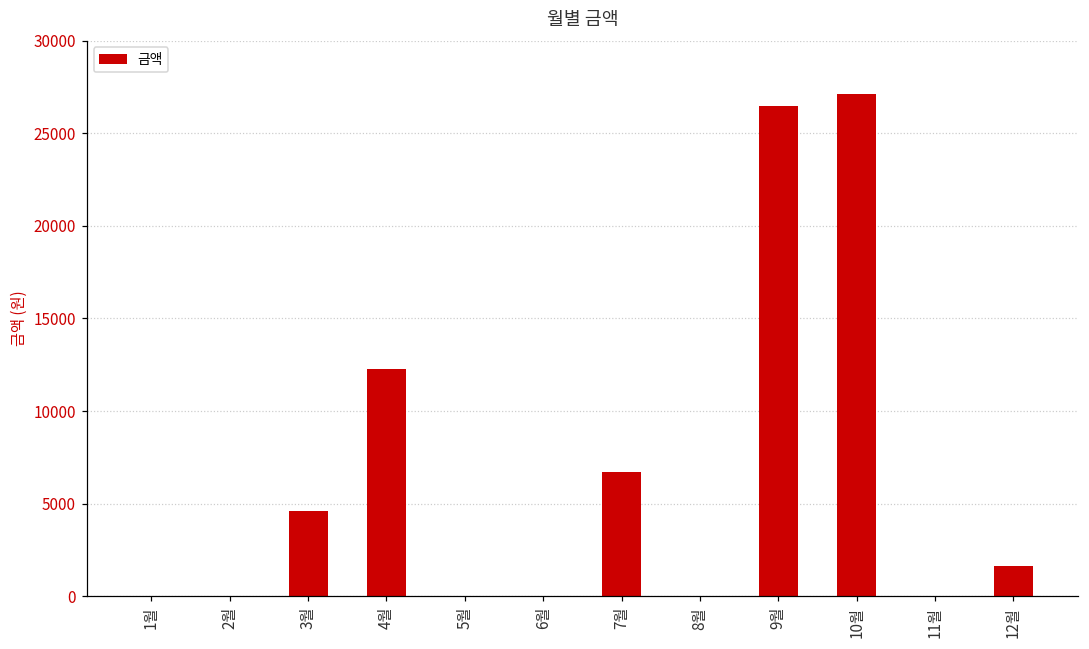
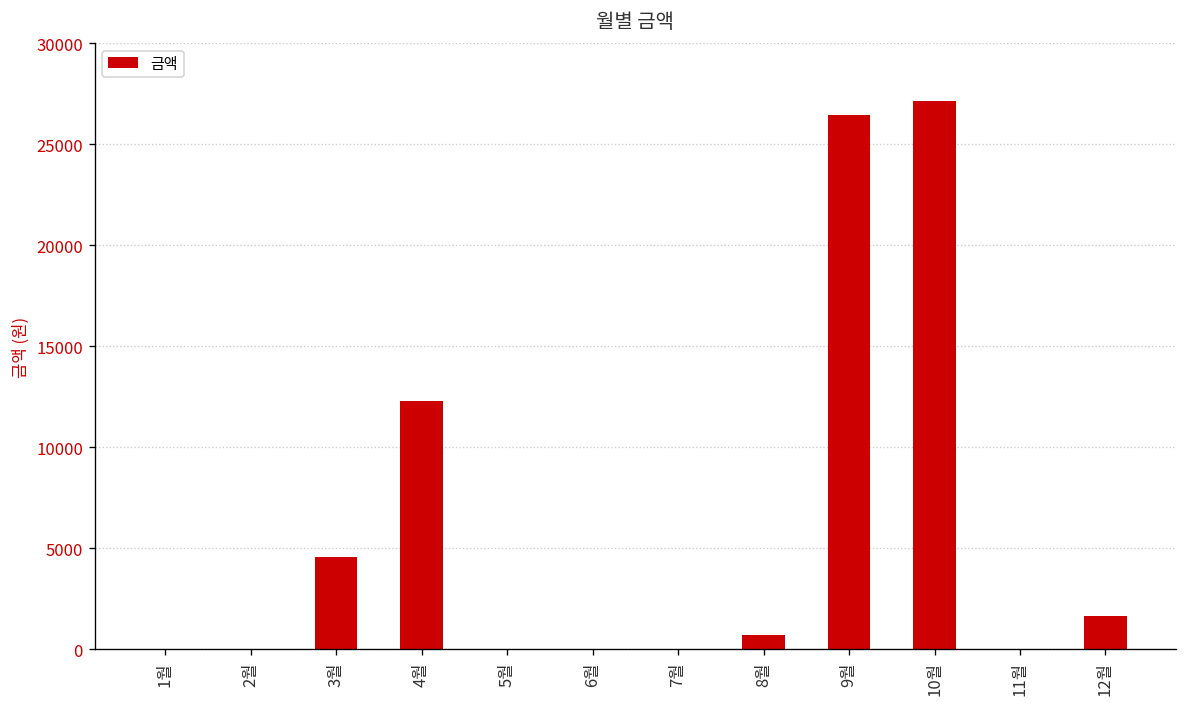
7월: 6700 -> 0
8월: 0 -> 700
